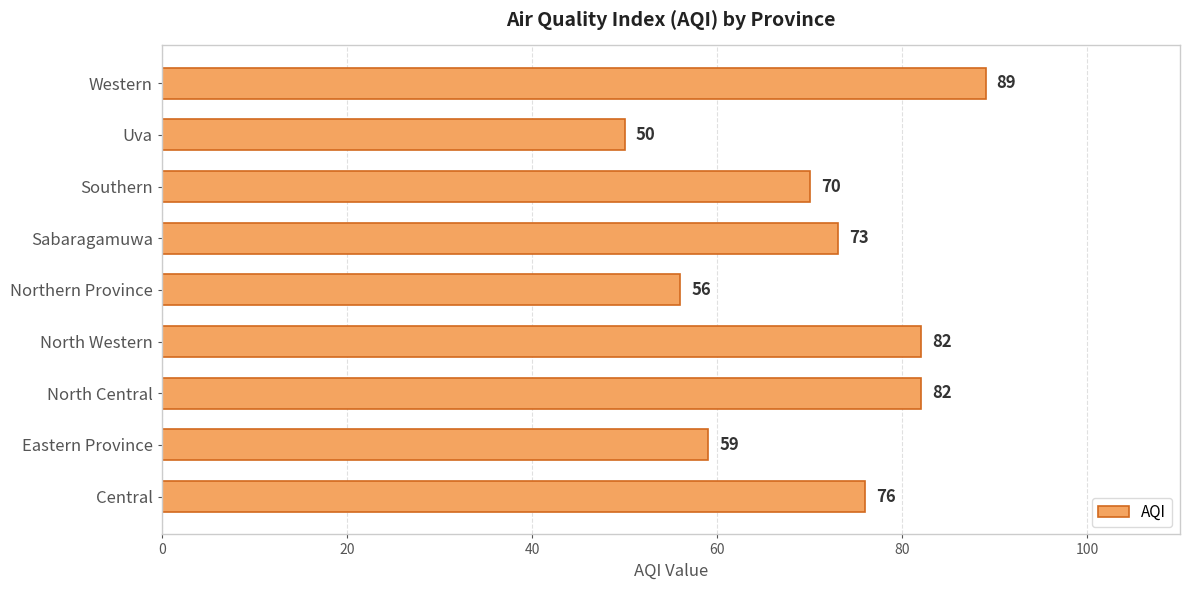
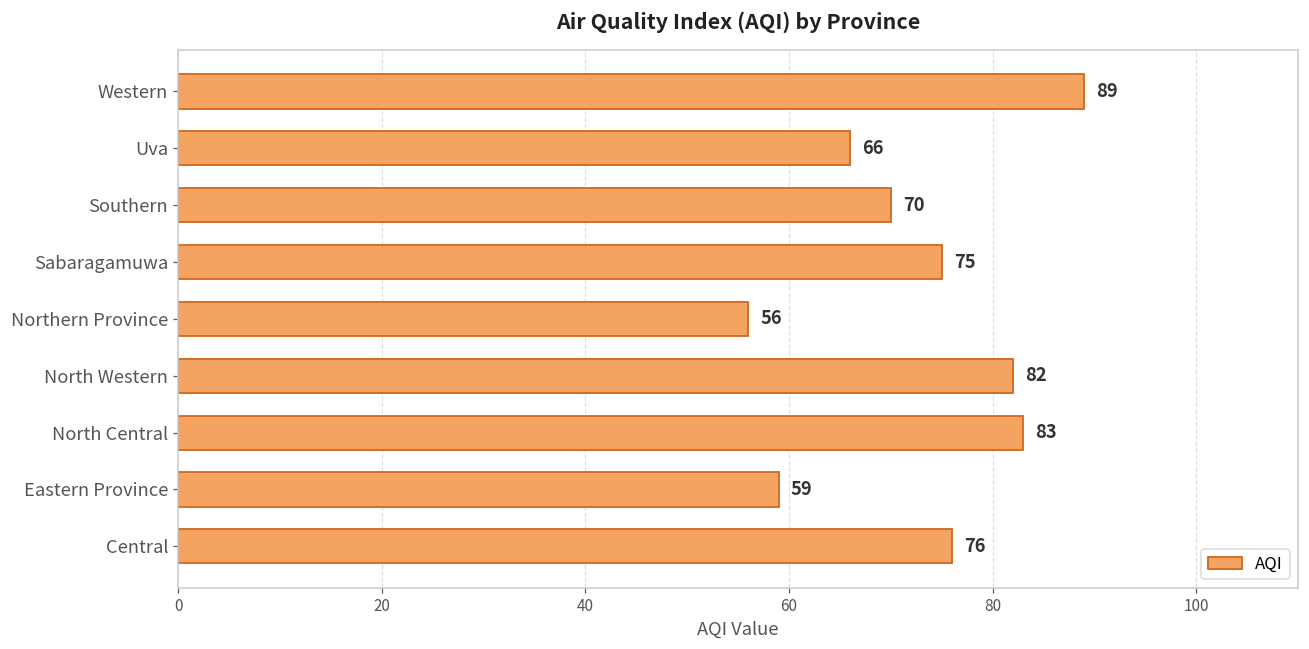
Uva: 50 -> 66
Sabaragamuwa: 73 -> 75
North Central: 82 -> 83
